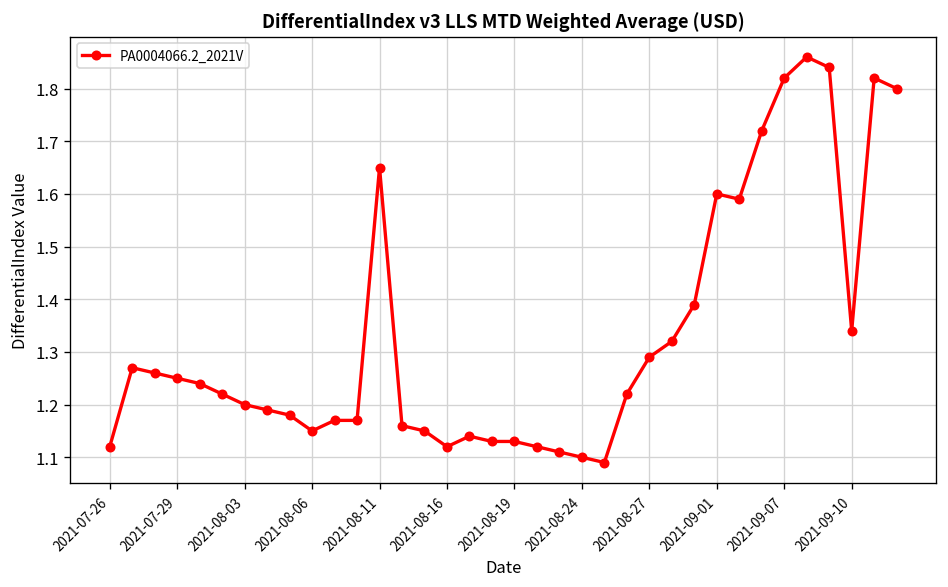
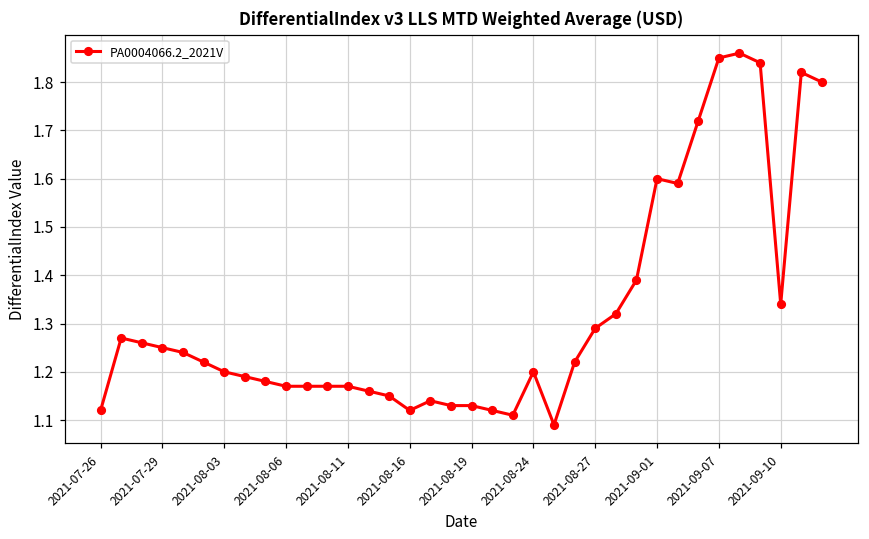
2021-08-06: 1.15 -> 1.17
2021-08-11: 1.65 -> 1.17
2021-08-24: 1.1 -> 1.2
2021-09-07: 1.82 -> 1.85
